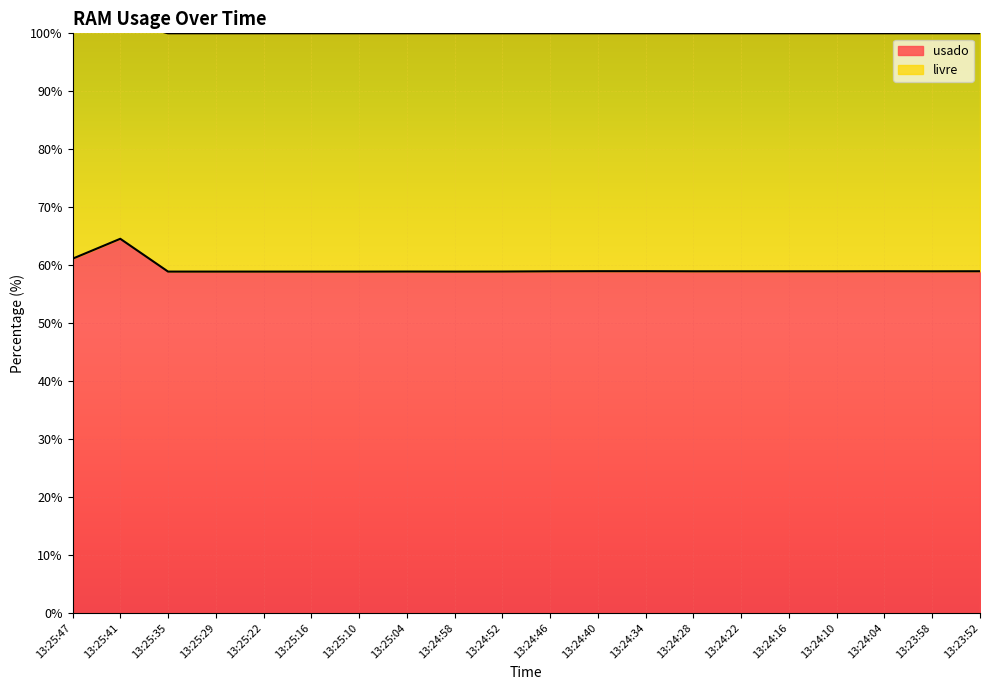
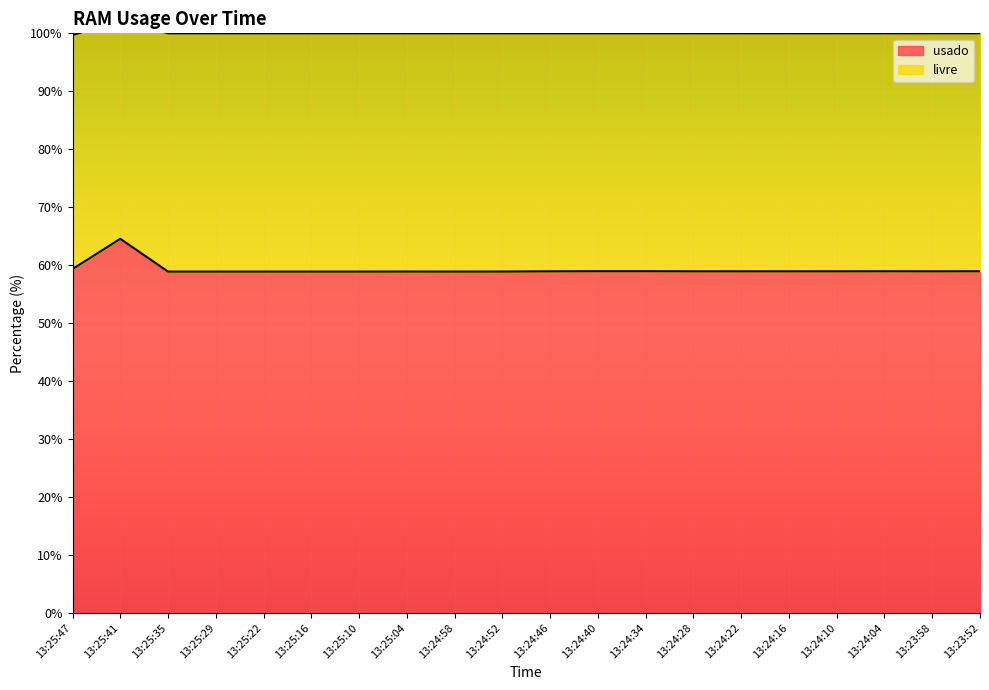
usado, 13:25:47: 61% -> 59%
